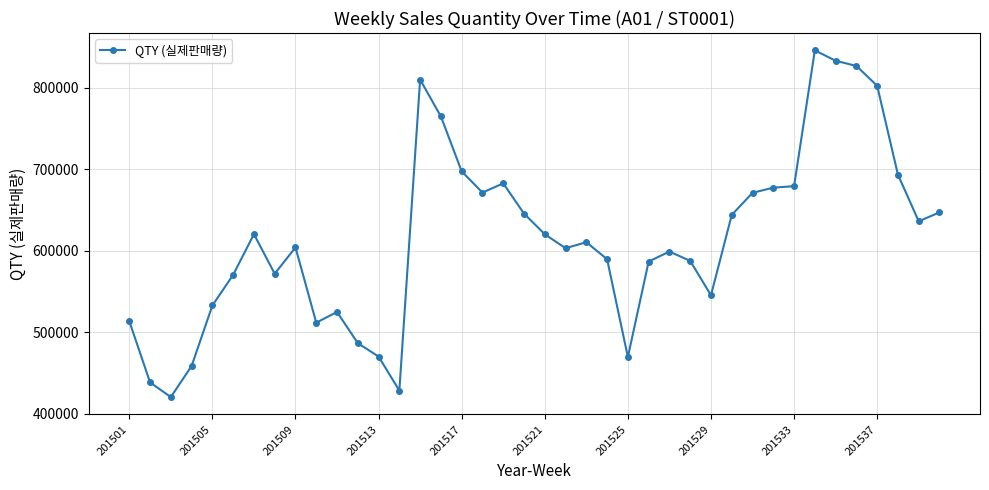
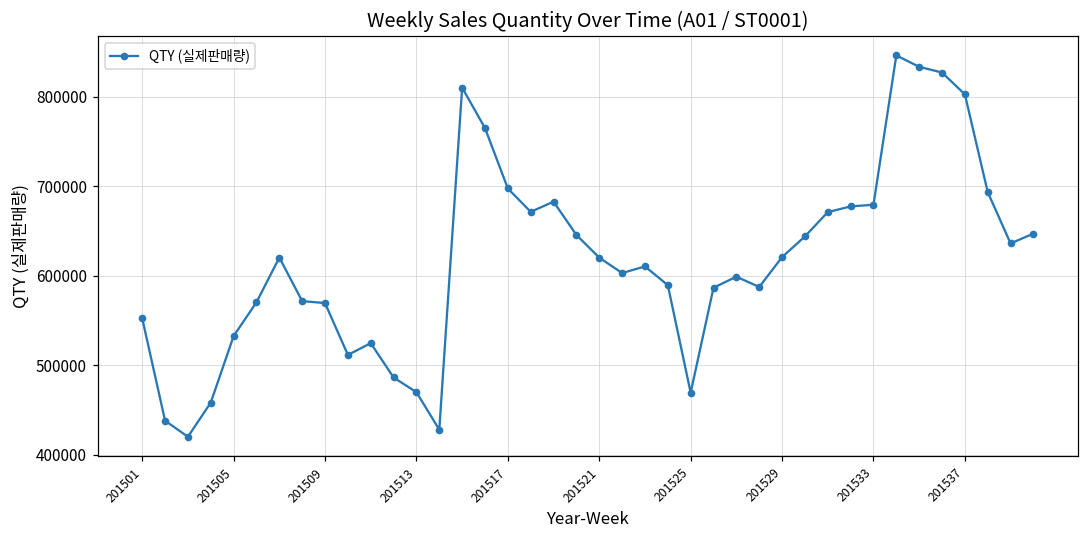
201501: 510000 -> 550000
201509: 600000 -> 570000
201529: 550000 -> 620000
